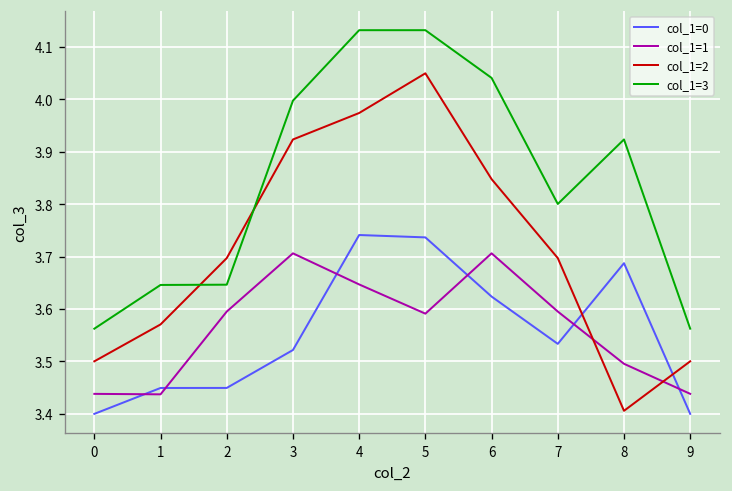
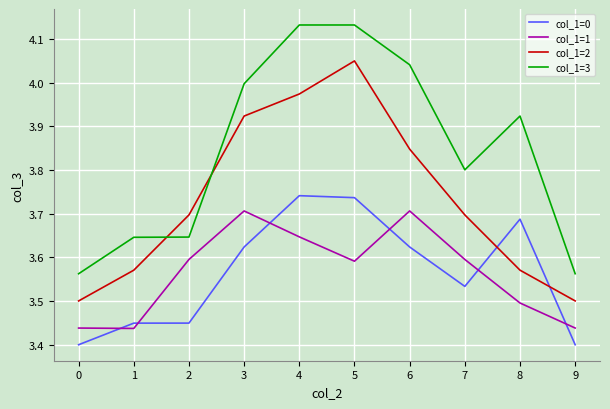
col_1=0, 3: 3.52 -> 3.62
col_1=2, 8: 3.41 -> 3.57
